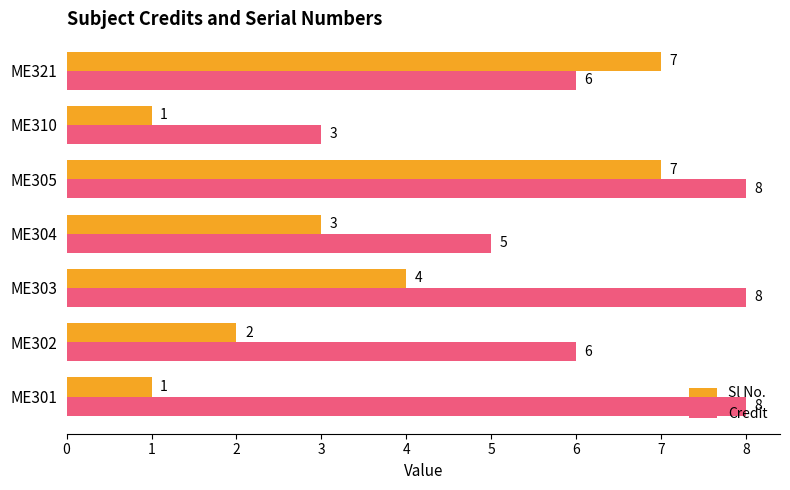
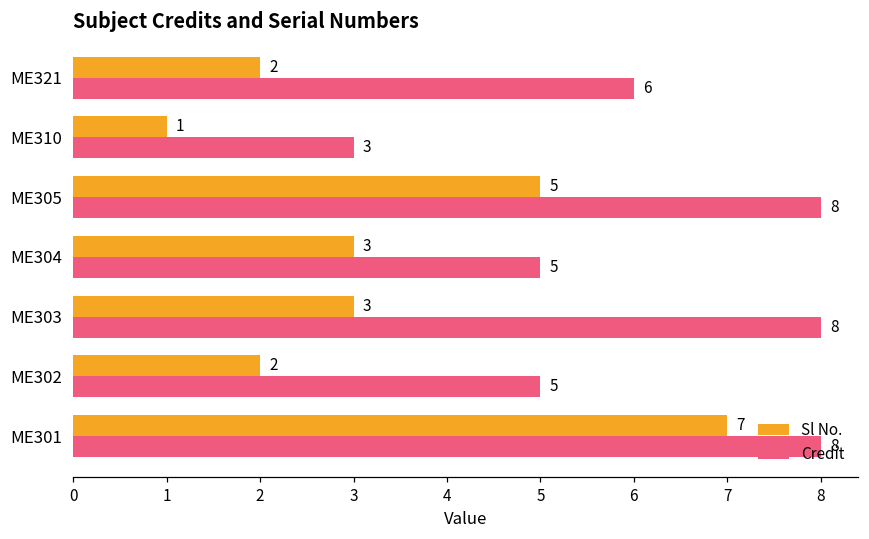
Sl No., ME321: 7 -> 2
Sl No., ME305: 7 -> 5
Sl No., ME303: 4 -> 3
Credit, ME302: 6 -> 5
Sl No., ME301: 1 -> 7
